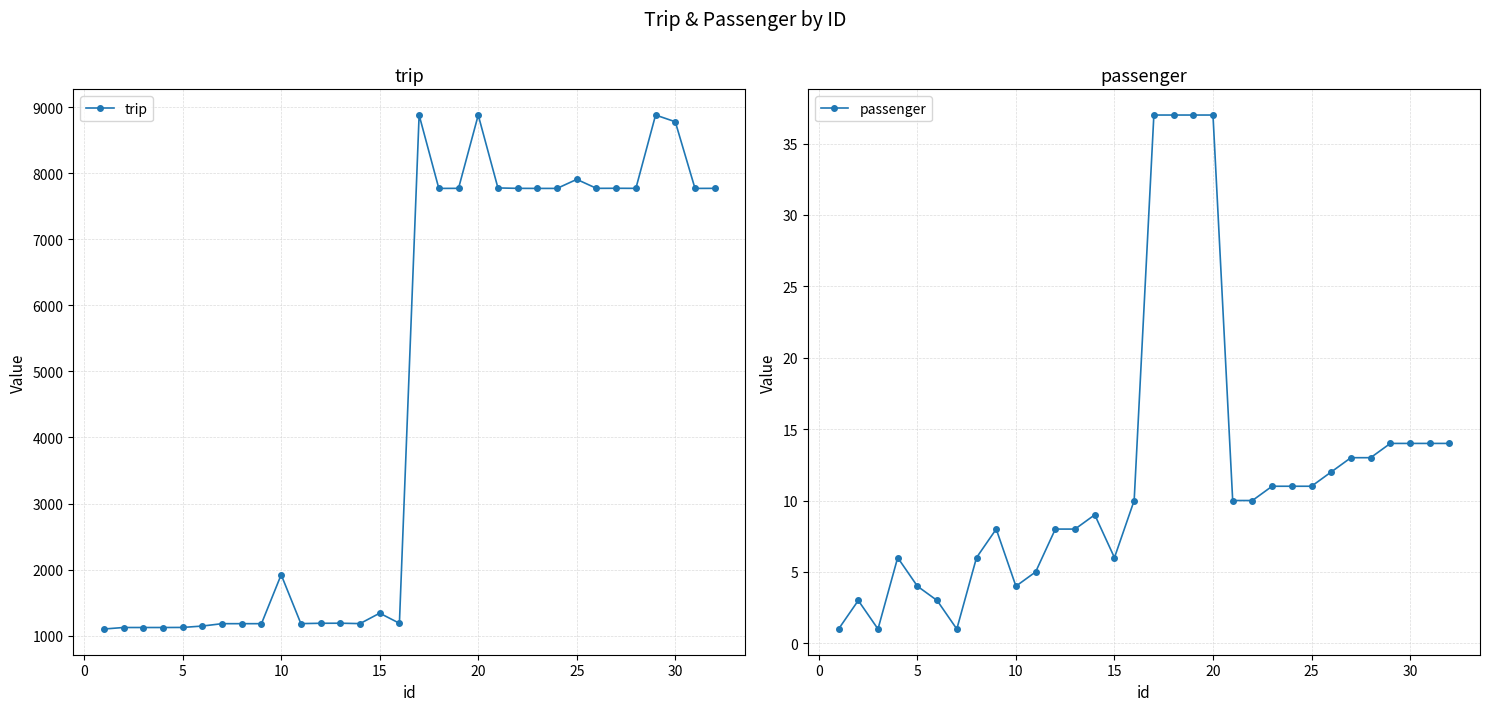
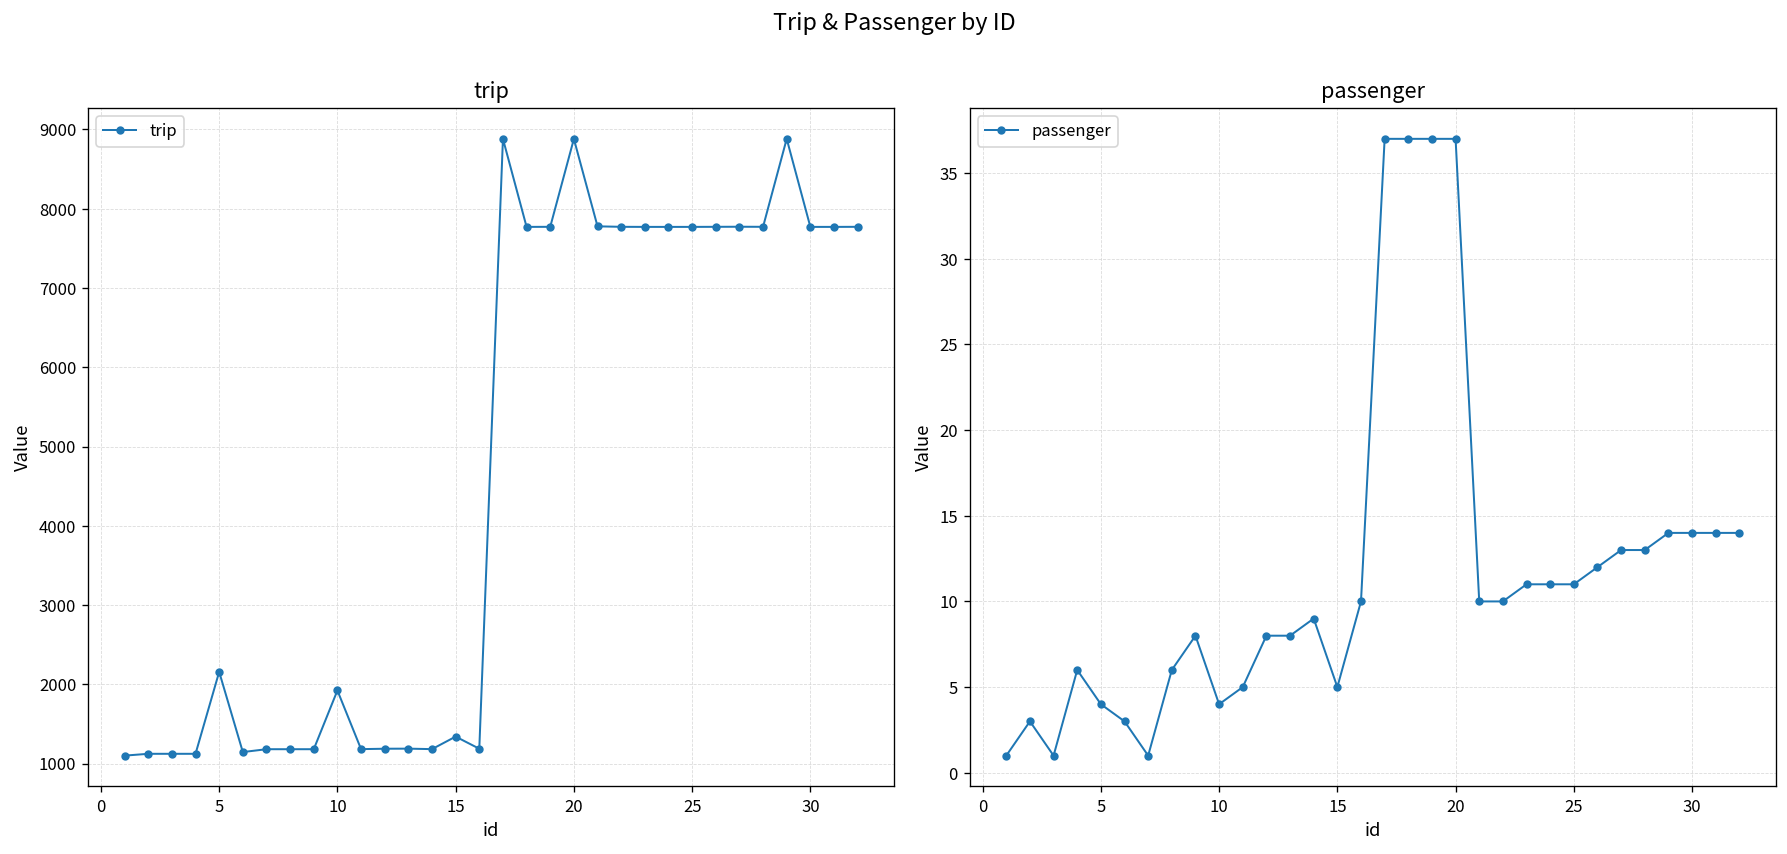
trip, 5: 1100 -> 2200
trip, 25: 7900 -> 7800
trip, 30: 8800 -> 7800
passenger, 15: 6 -> 5
